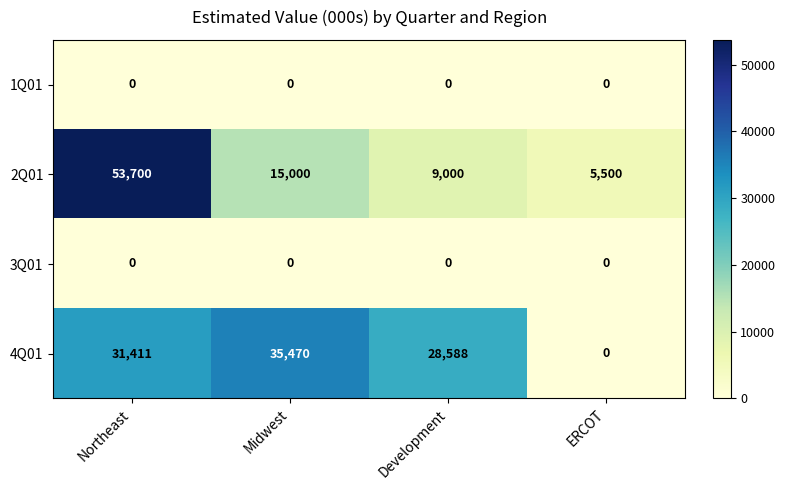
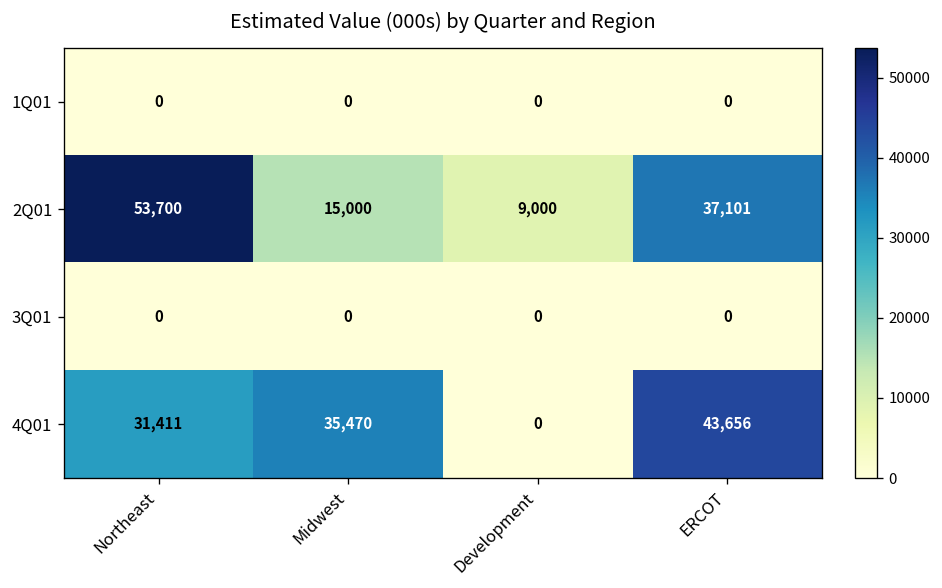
2Q01, ERCOT: 5,500 -> 37,101
4Q01, Development: 28,588 -> 0
4Q01, ERCOT: 0 -> 43,656
